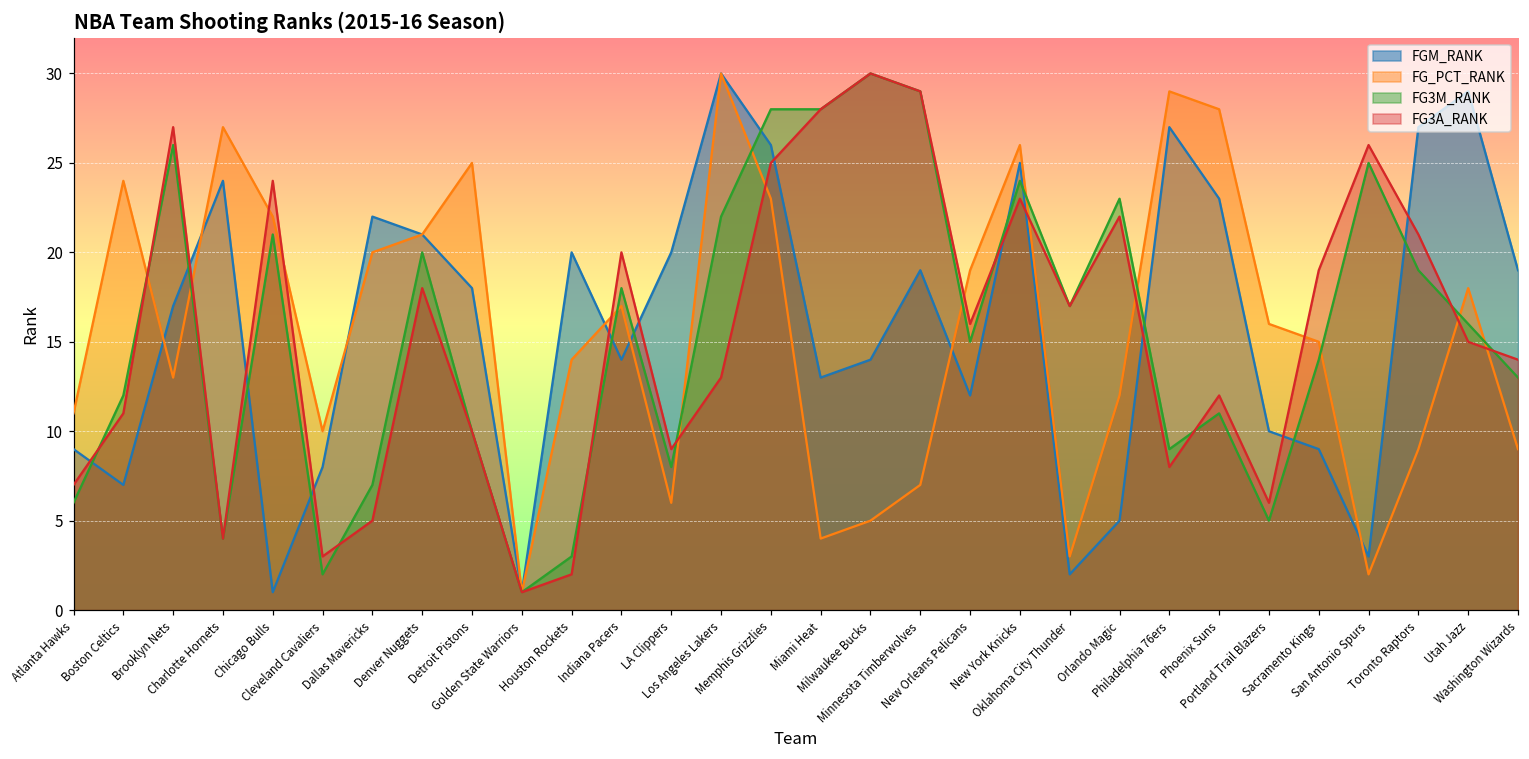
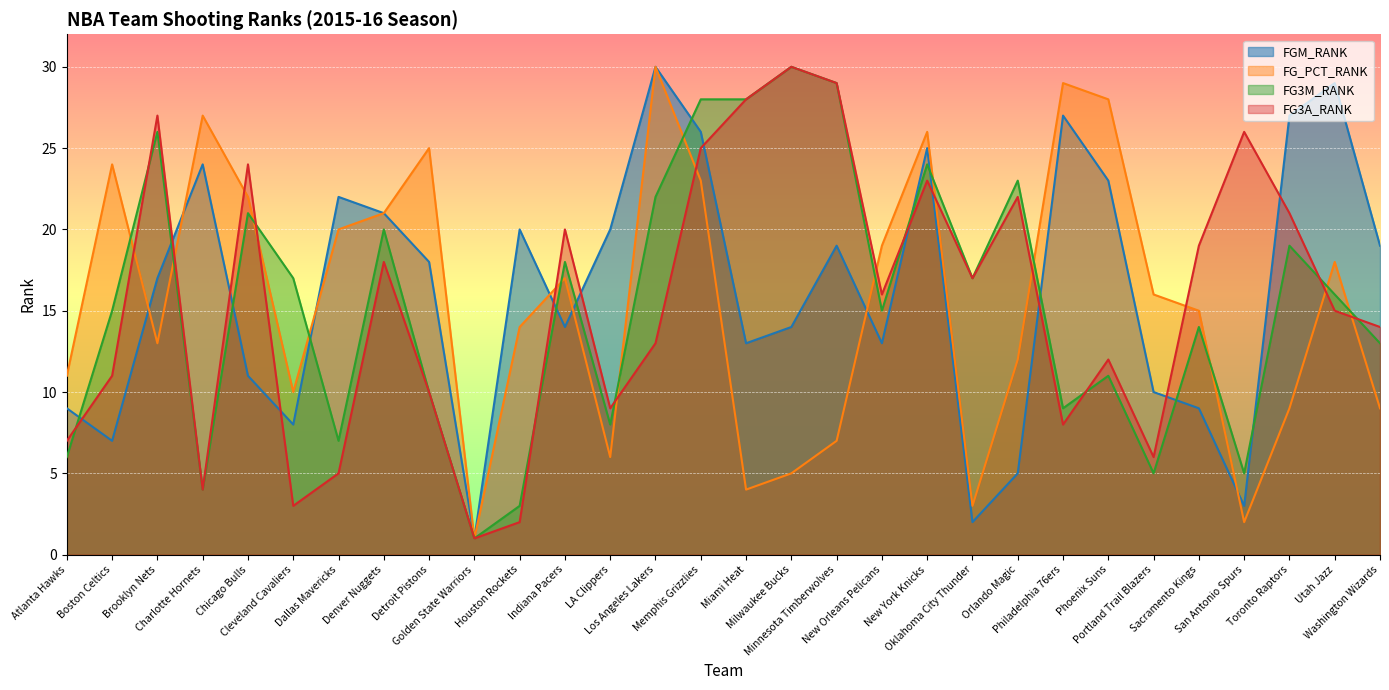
FG3M_RANK, Boston Celtics: 12 -> 15
FGM_RANK, Chicago Bulls: 1 -> 11
FG3M_RANK, Cleveland Cavaliers: 2 -> 17
FGM_RANK, New Orleans Pelicans: 12 -> 13
FG3M_RANK, San Antonio Spurs: 25 -> 5
